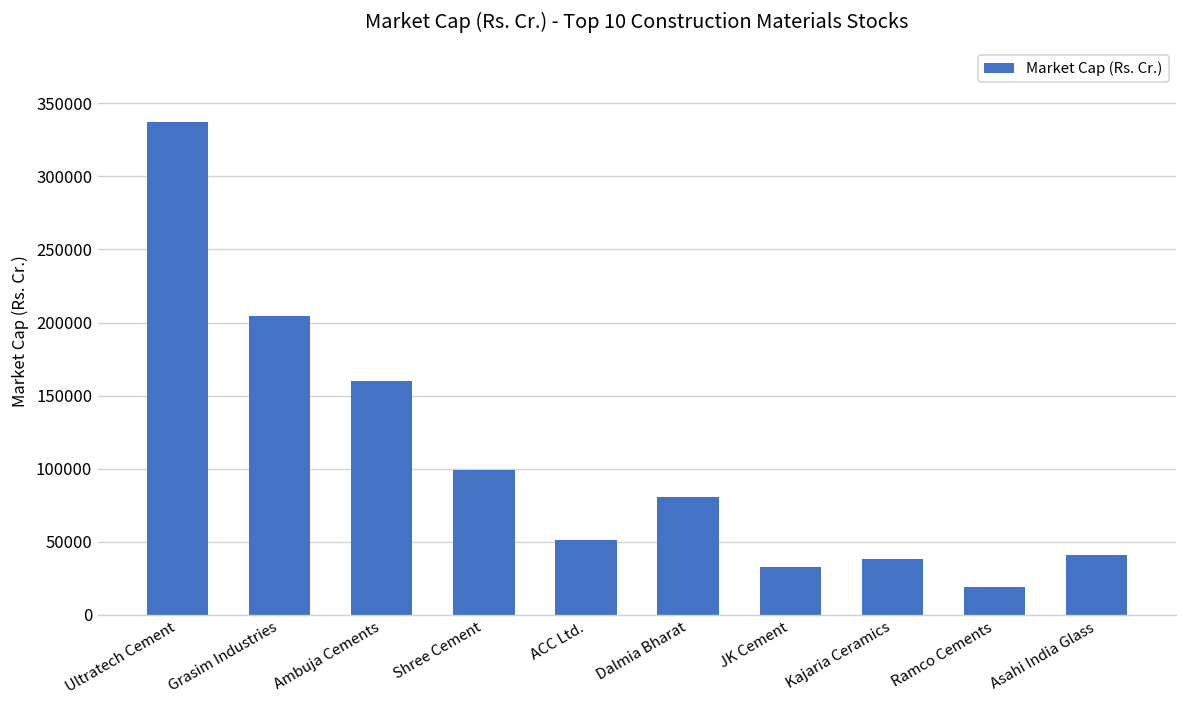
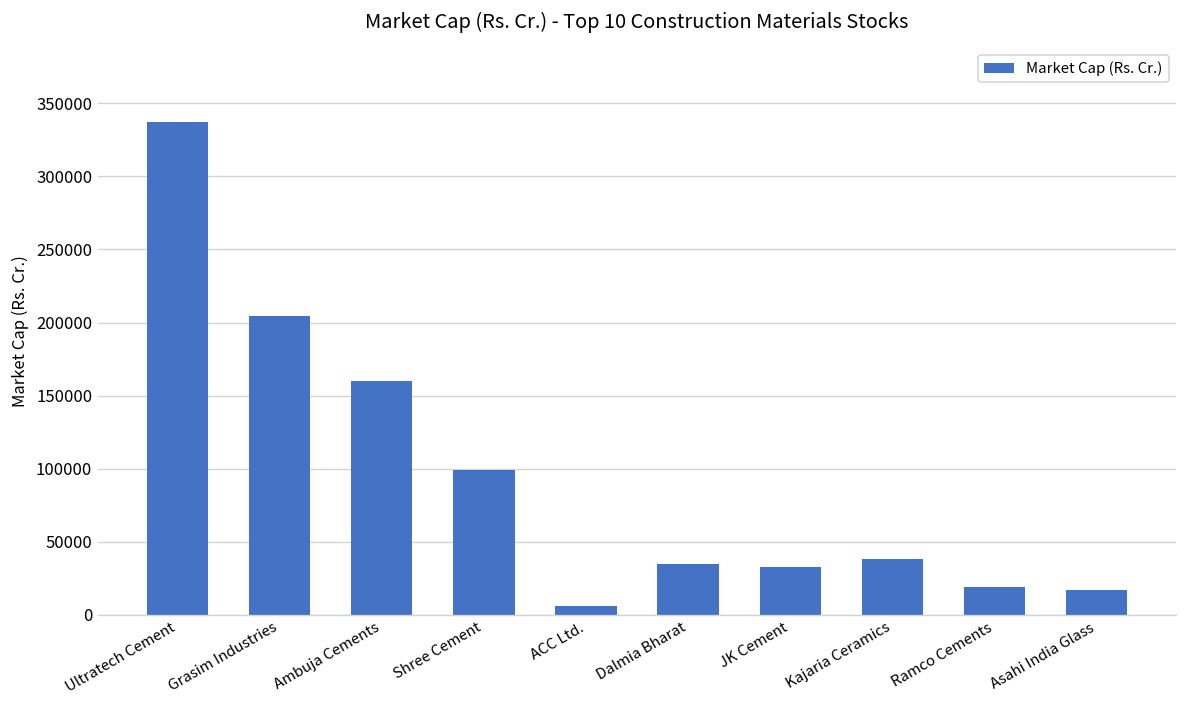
ACC Ltd.: 51000 -> 6000
Dalmia Bharat: 81000 -> 35000
Asahi India Glass: 41000 -> 17000
